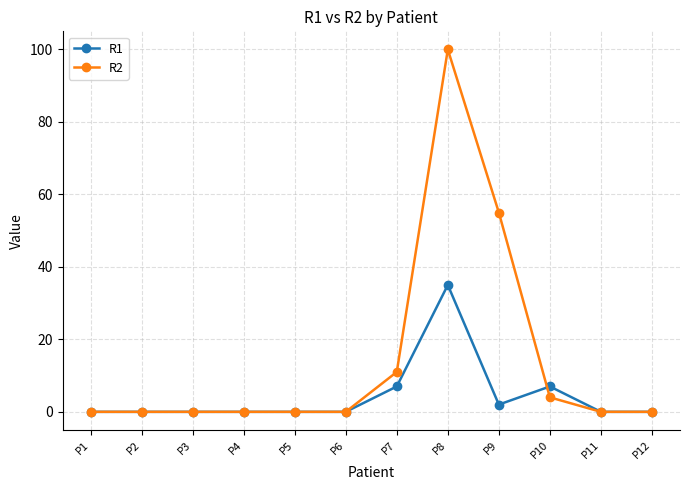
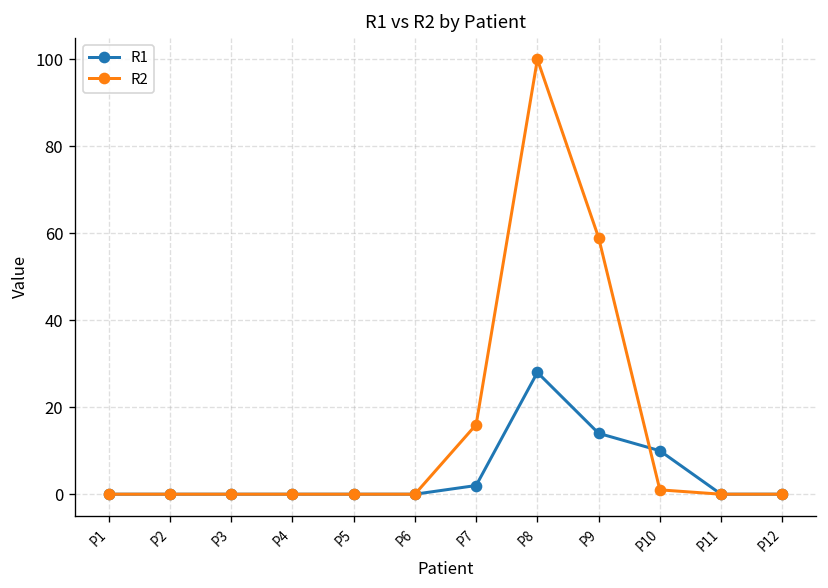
R1, P7: 7 -> 2
R2, P7: 11 -> 16
R1, P8: 35 -> 28
R1, P9: 2 -> 14
R2, P9: 55 -> 59
R1, P10: 7 -> 10
R2, P10: 4 -> 1
